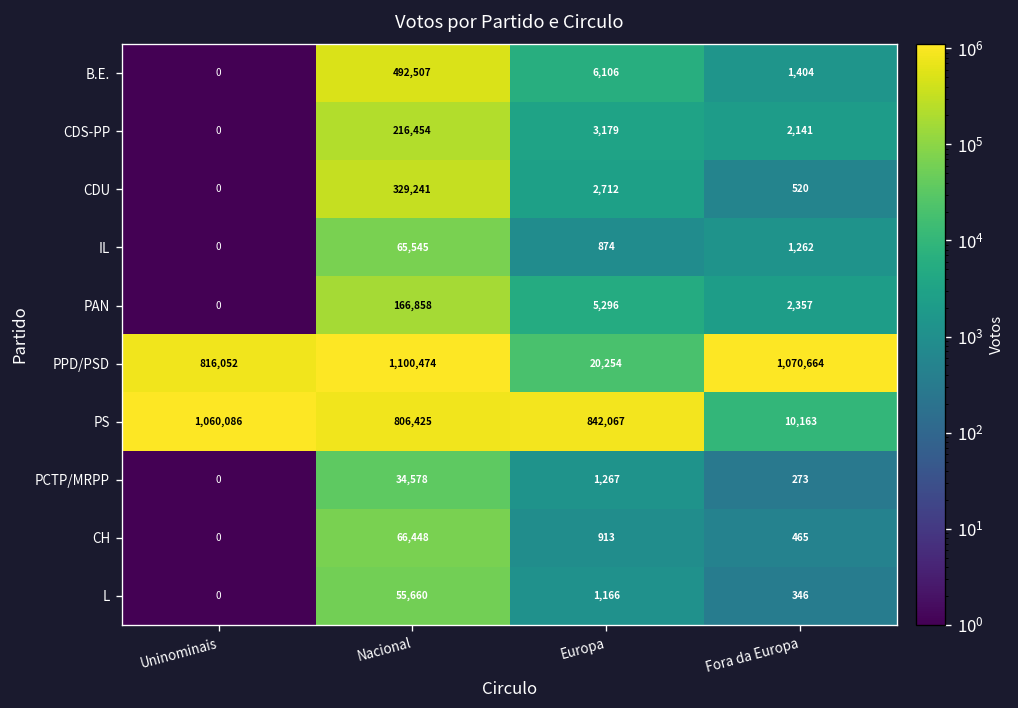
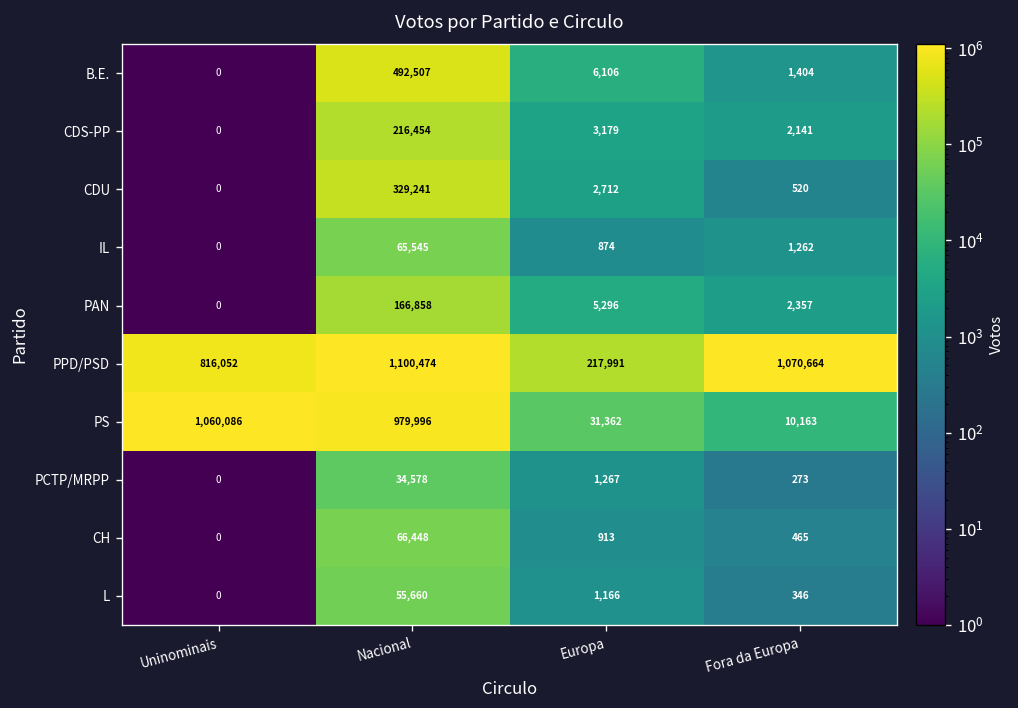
PPD/PSD, Europa: 20,254 -> 217,991
PS, Nacional: 806,425 -> 979,996
PS, Europa: 842,067 -> 31,362
